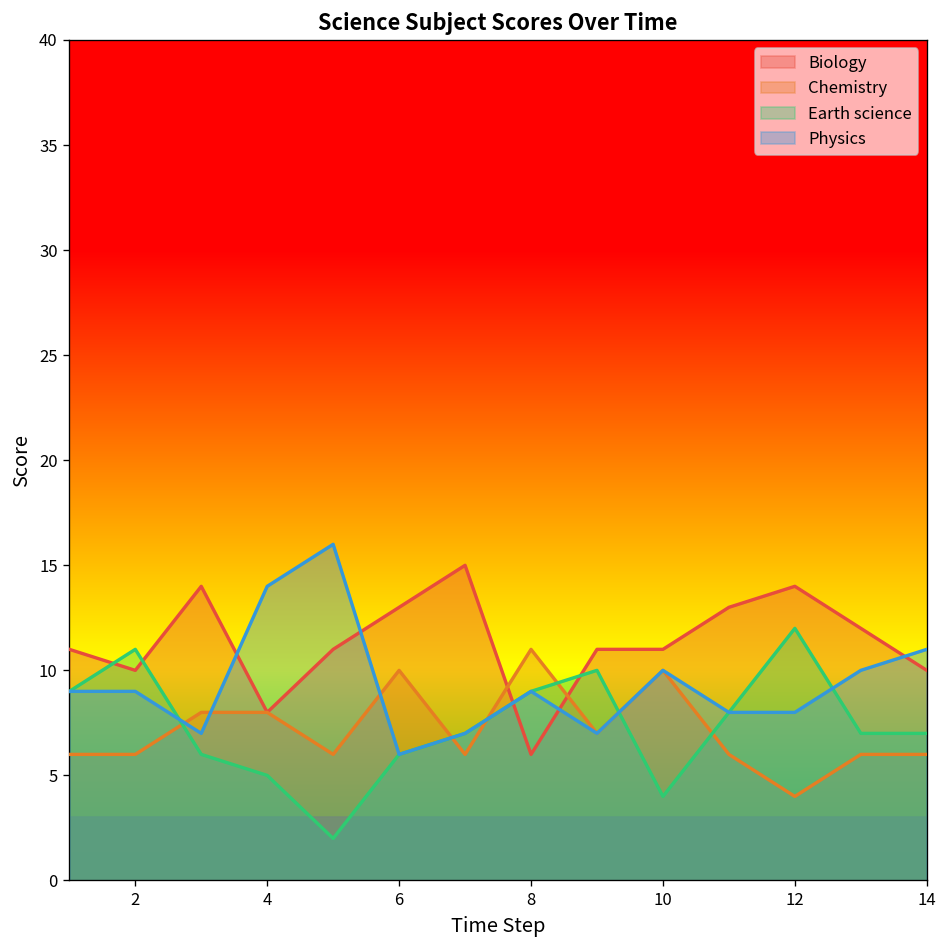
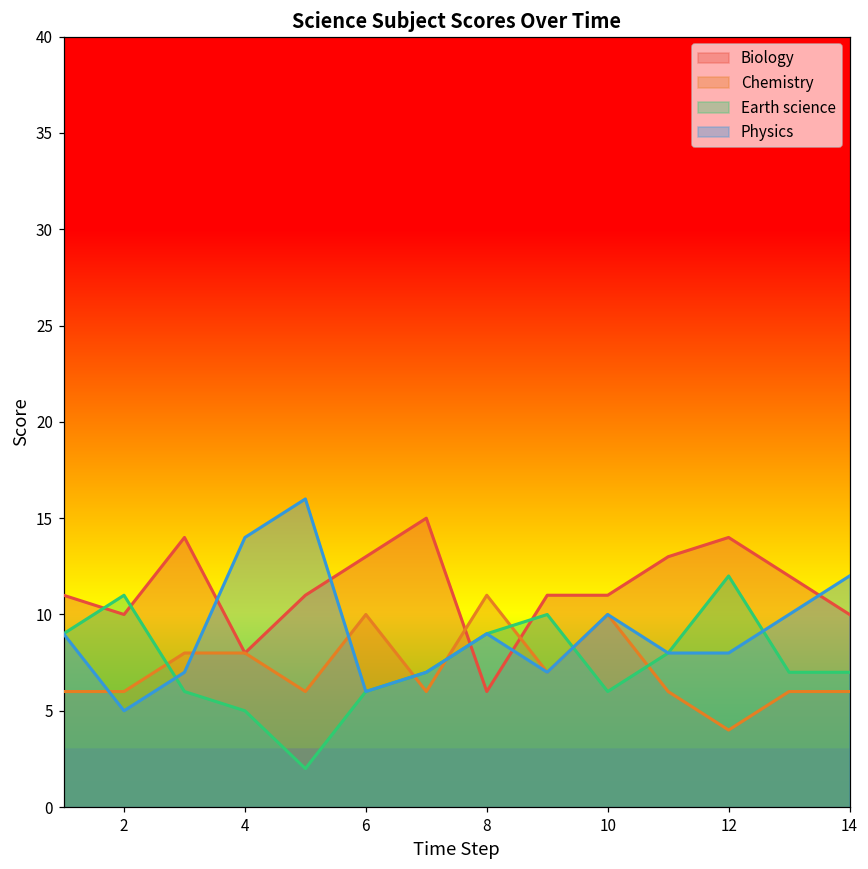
Physics, 2: 9 -> 5
Earth science, 10: 4 -> 6
Physics, 14: 11 -> 12
